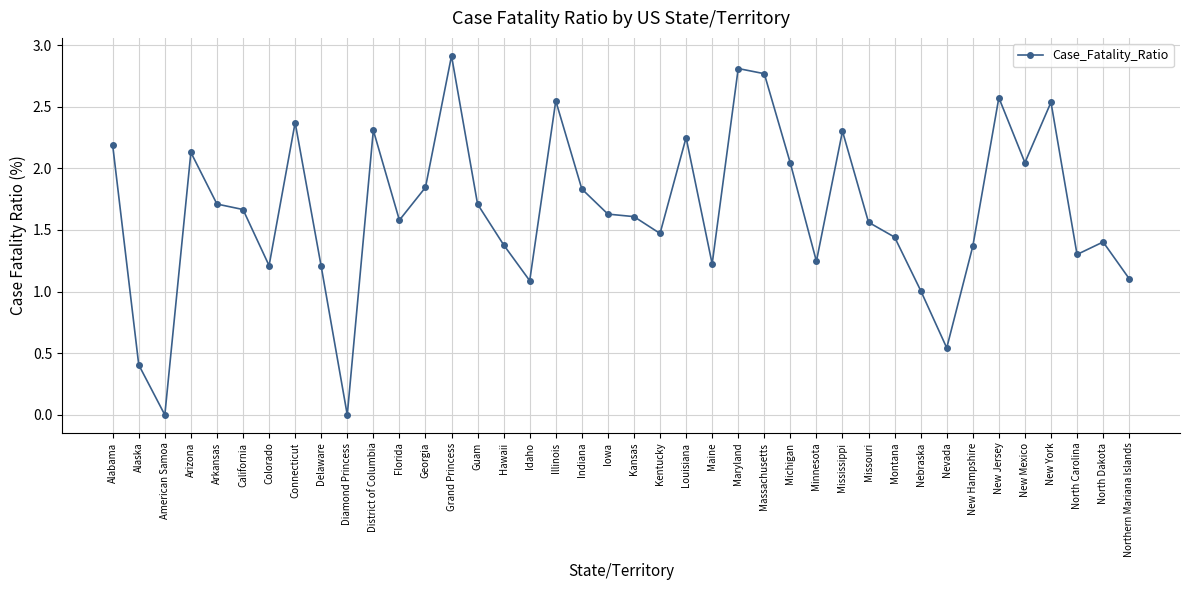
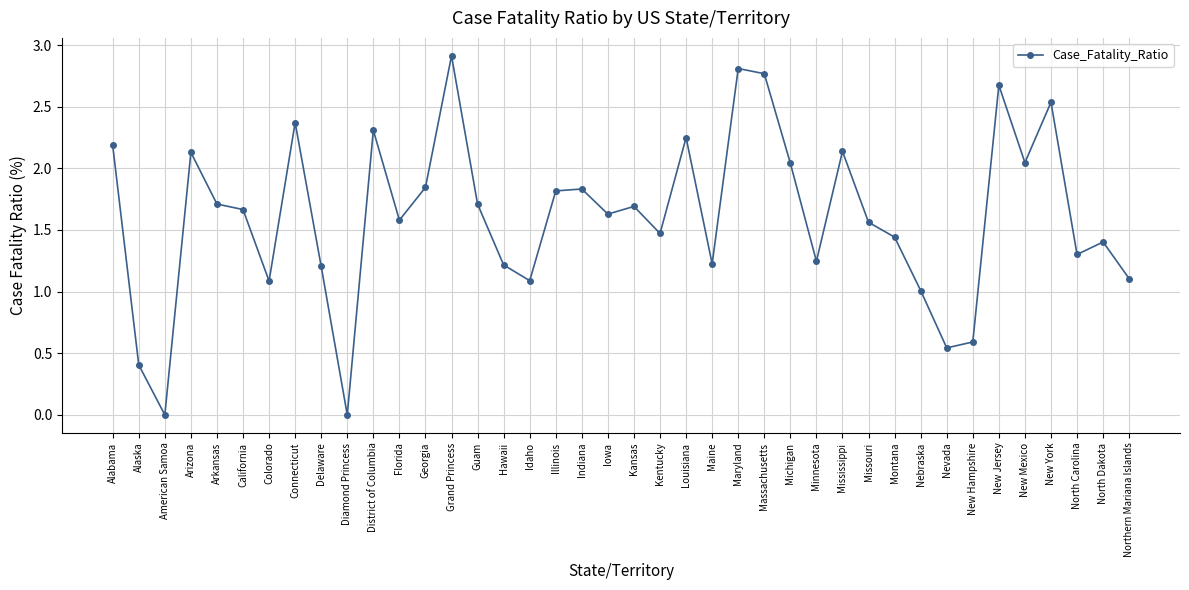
Colorado: 1.21 -> 1.09
Hawaii: 1.38 -> 1.22
Illinois: 2.55 -> 1.82
Kansas: 1.61 -> 1.69
Mississippi: 2.30 -> 2.14
New Hampshire: 1.37 -> 0.59
New Jersey: 2.57 -> 2.67
